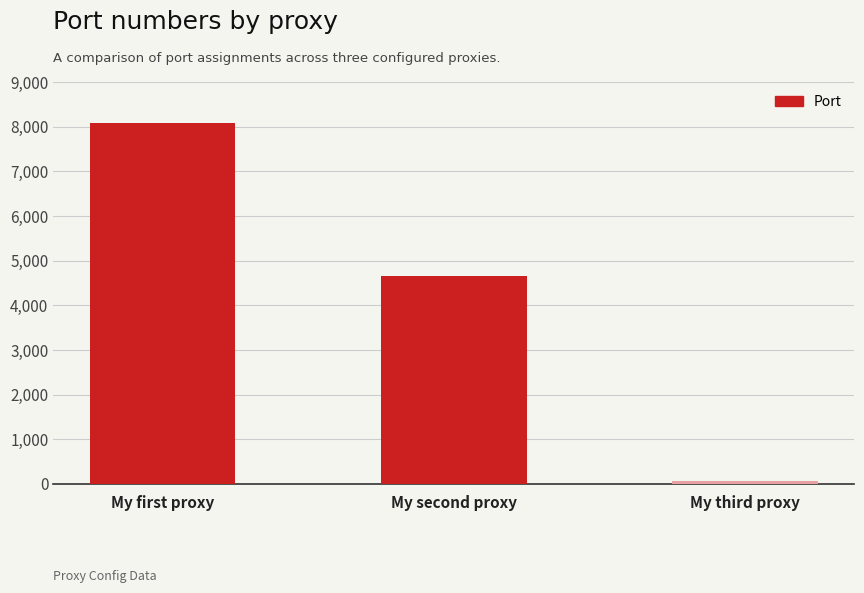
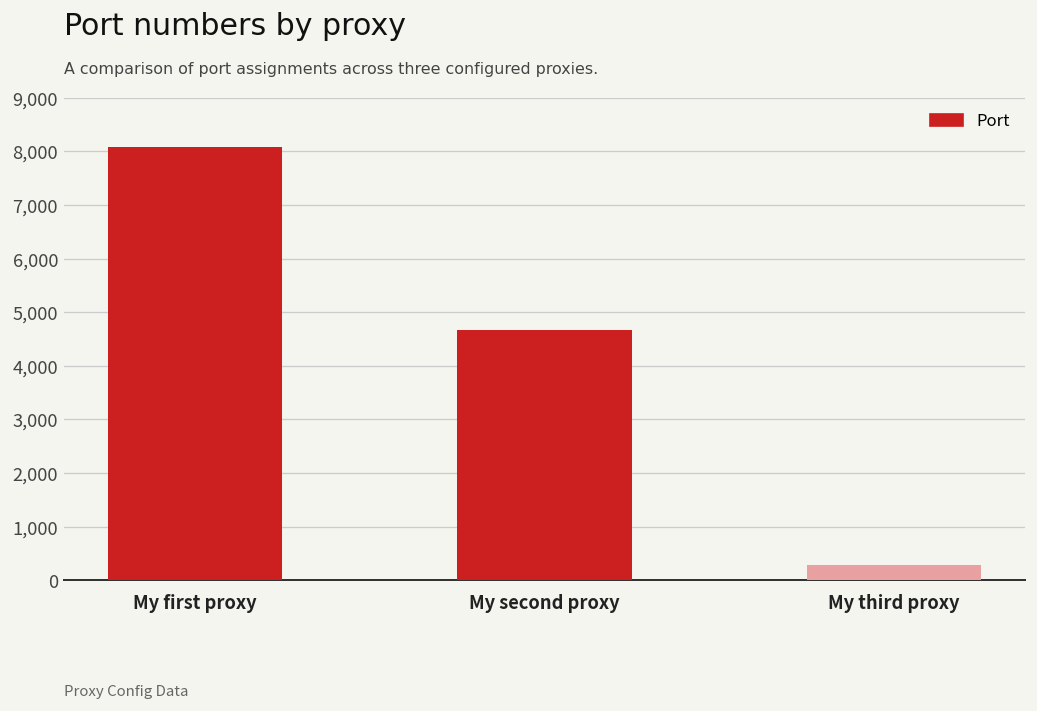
My third proxy: 100 -> 300
